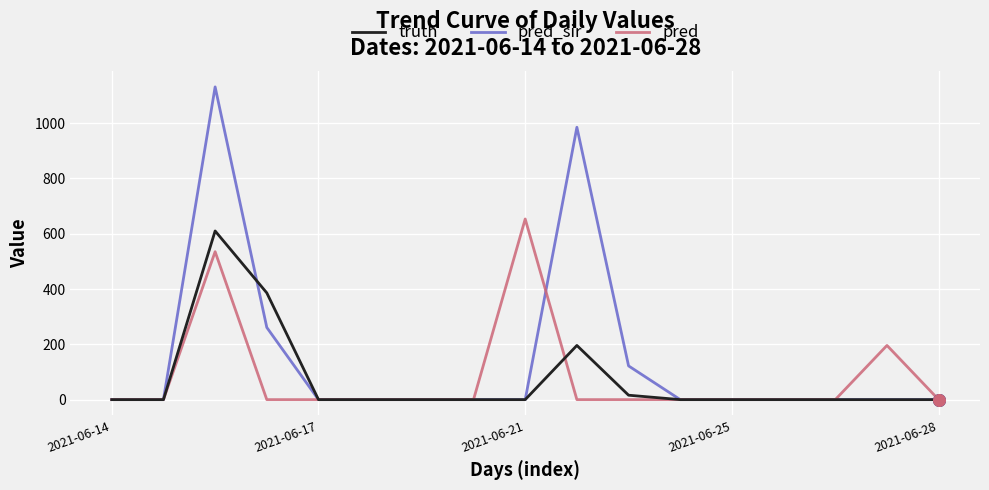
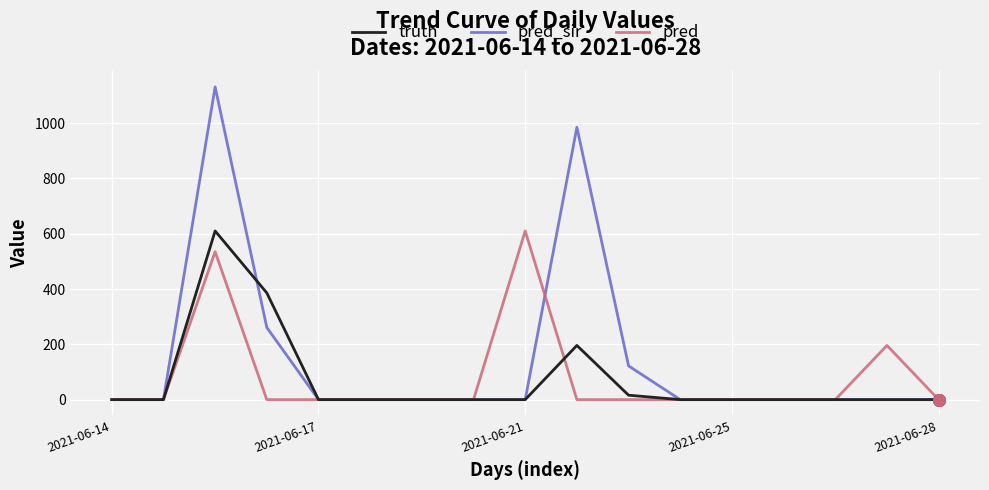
pred, 2021-06-21: 650 -> 610
